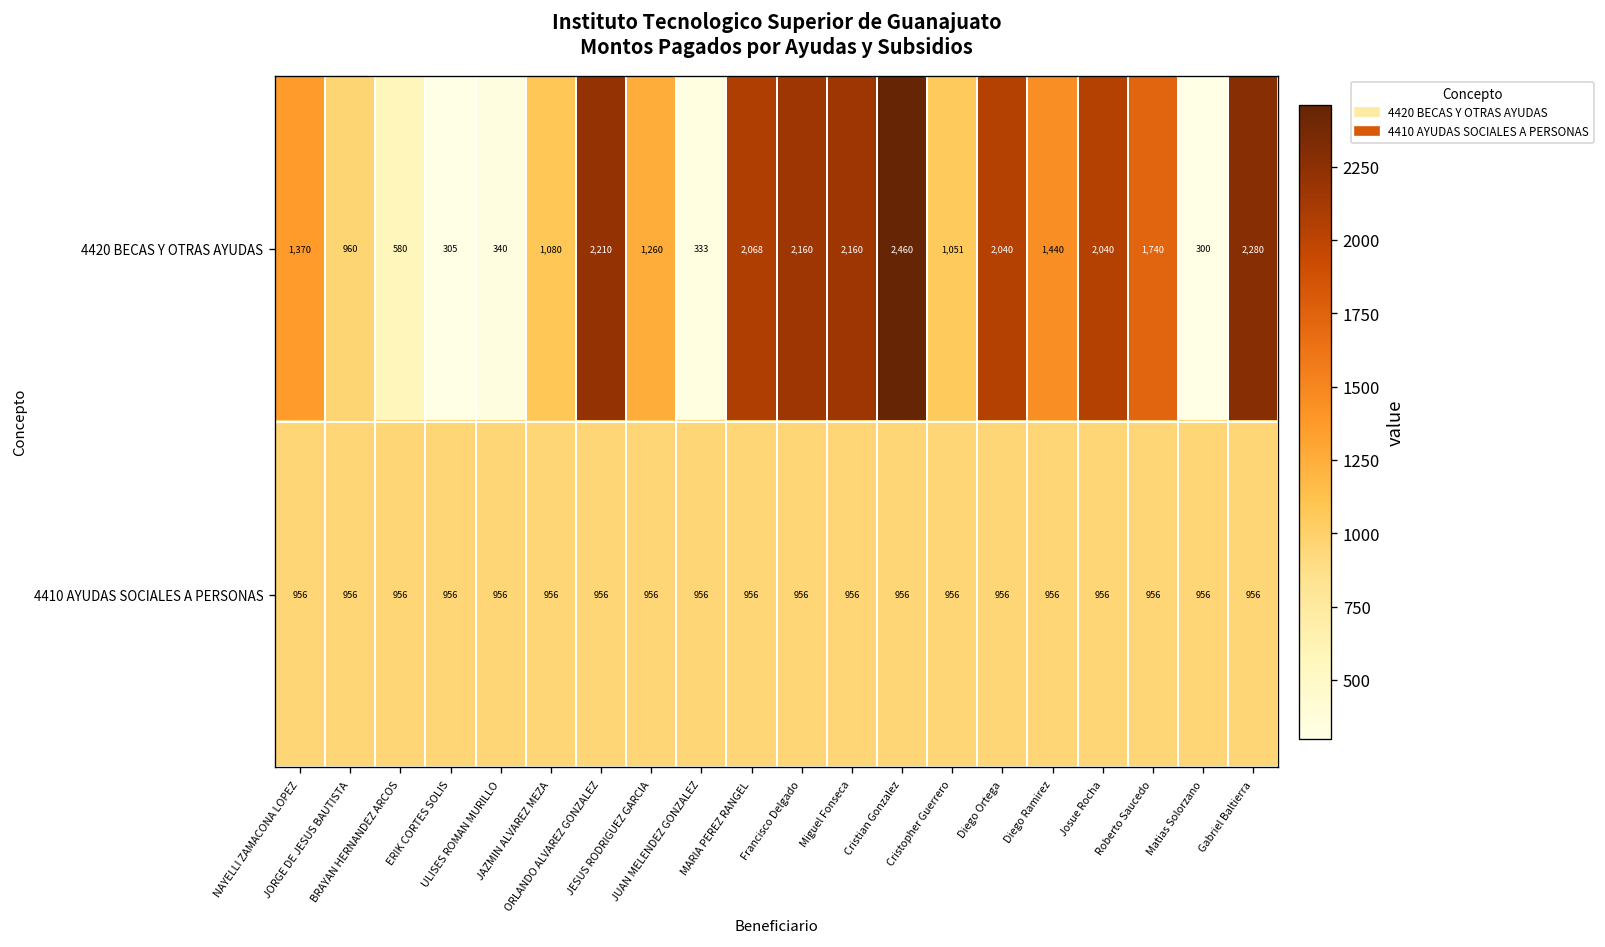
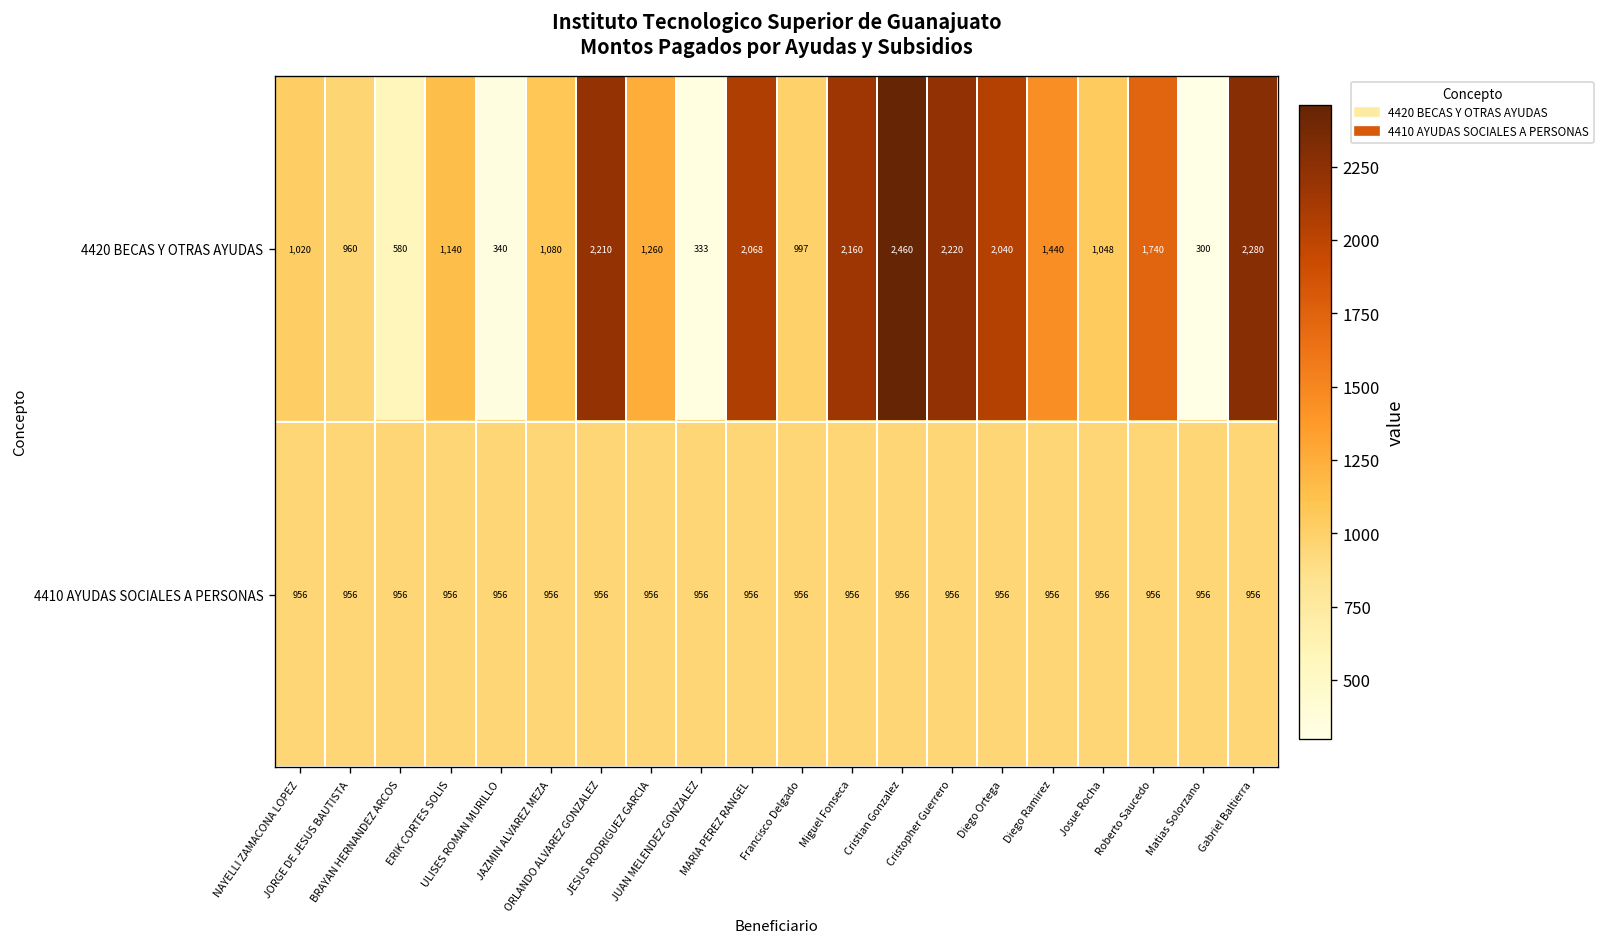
4420 BECAS Y OTRAS AYUDAS, NAYELLI ZAMACONA LOPEZ: 1,370 -> 1,020
4420 BECAS Y OTRAS AYUDAS, ERIK CORTES SOLIS: 305 -> 1,140
4420 BECAS Y OTRAS AYUDAS, Francisco Delgado: 2,160 -> 997
4420 BECAS Y OTRAS AYUDAS, Cristopher Guerrero: 1,051 -> 2,220
4420 BECAS Y OTRAS AYUDAS, Josue Rocha: 2,040 -> 1,048
